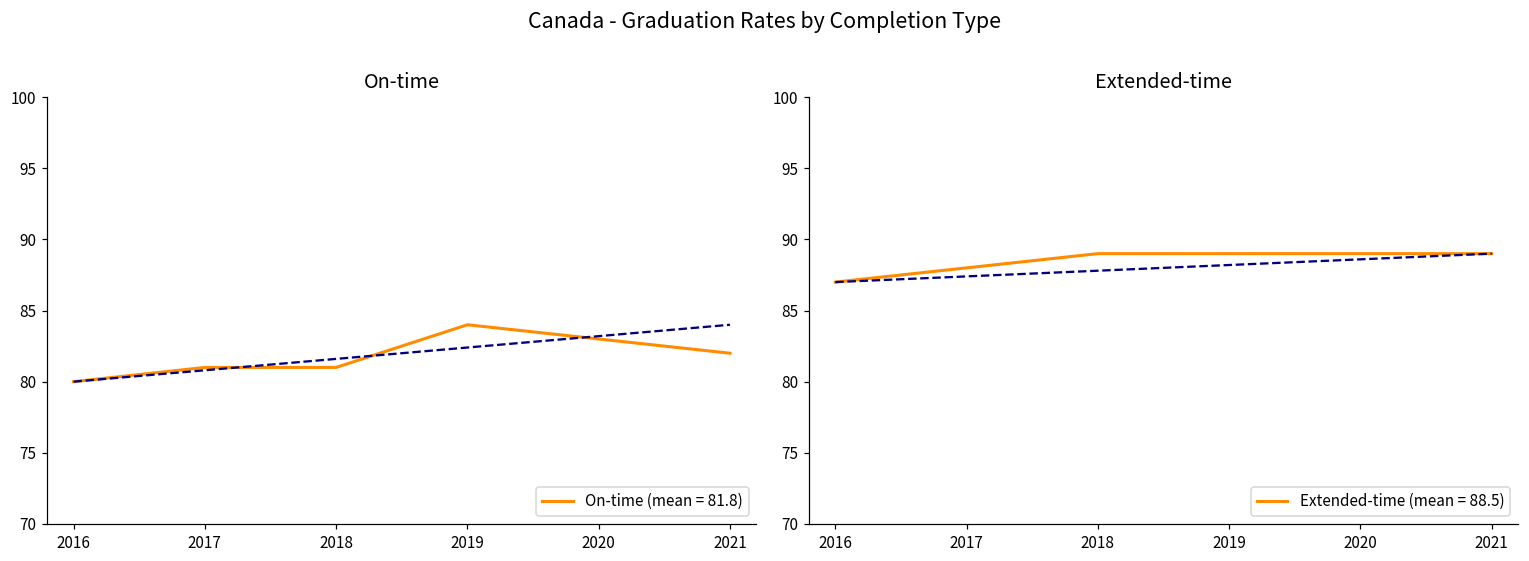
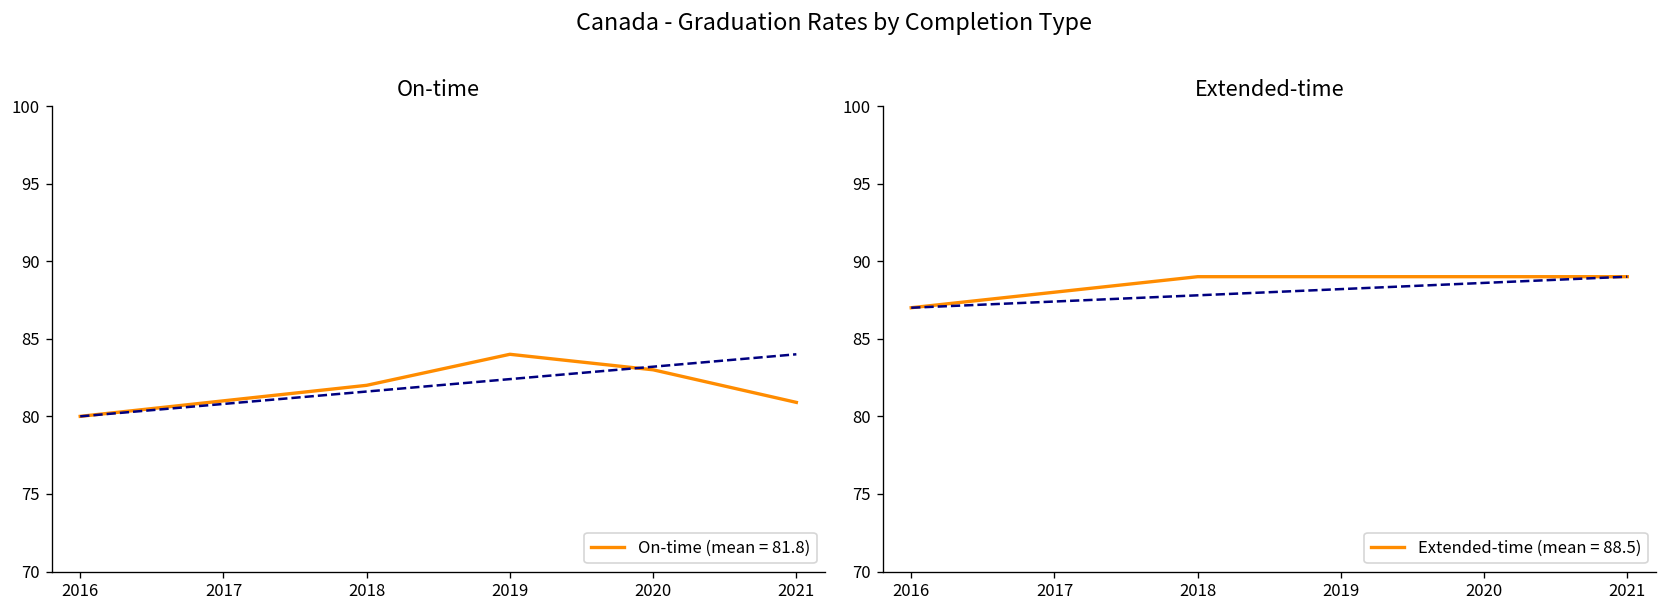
On-time, On-time (mean = 81.8), 2018: 81 -> 82
On-time, On-time (mean = 81.8), 2021: 82.0 -> 80.9
